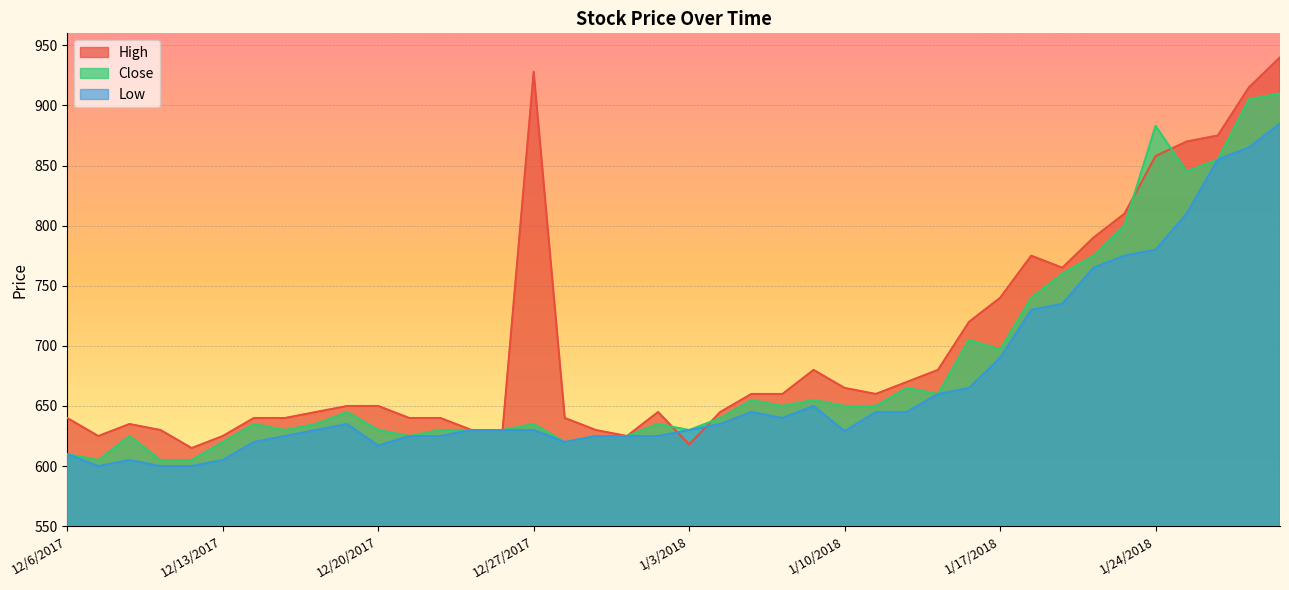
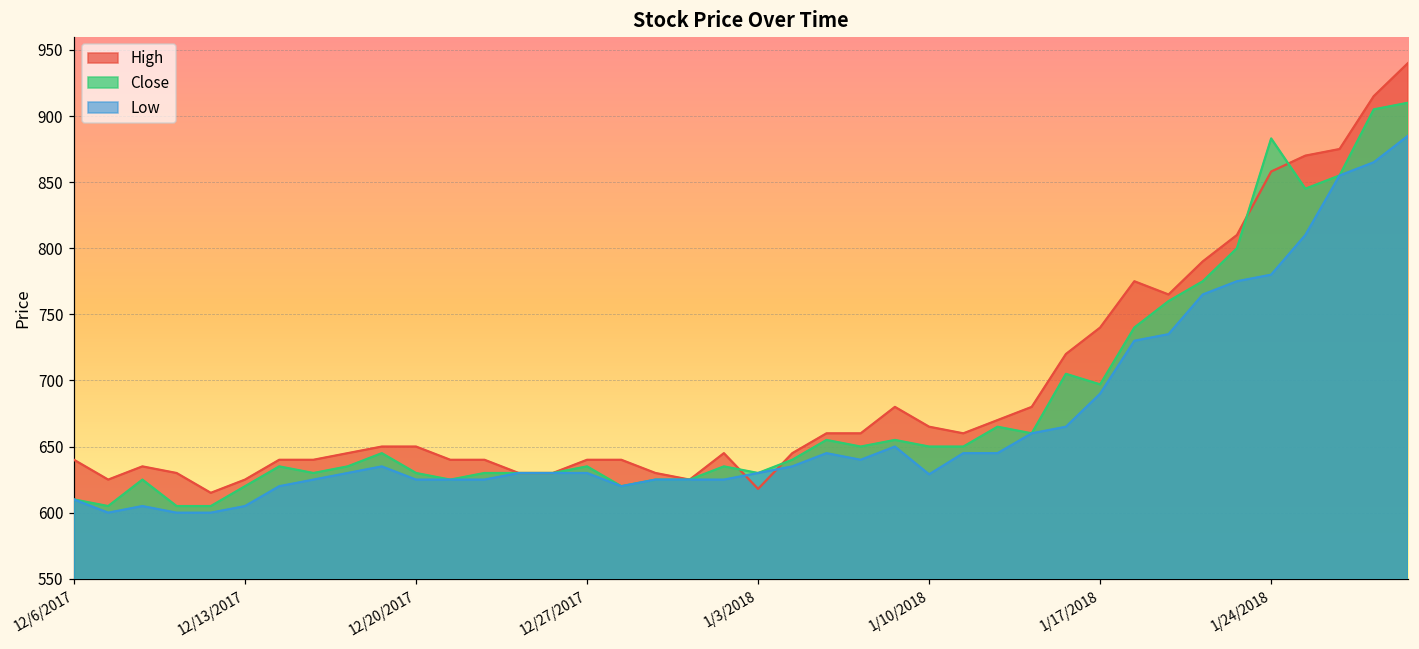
Low, 12/20/2017: 617 -> 625
High, 12/27/2017: 928 -> 640
